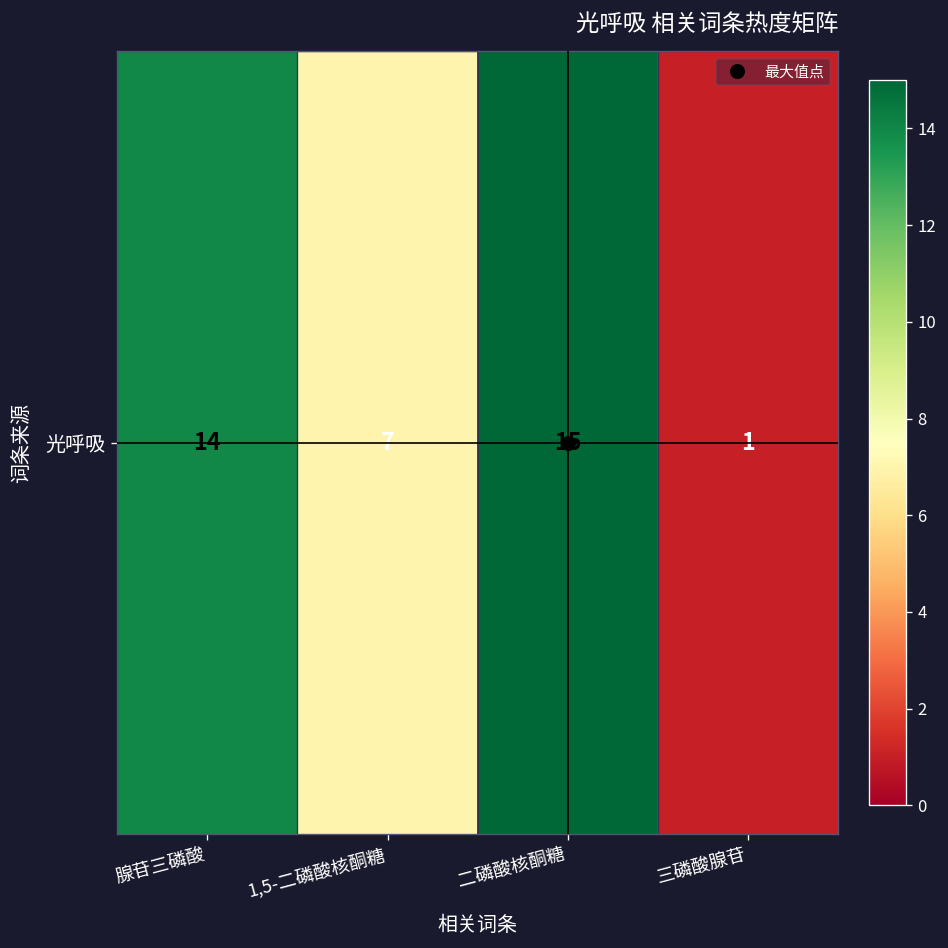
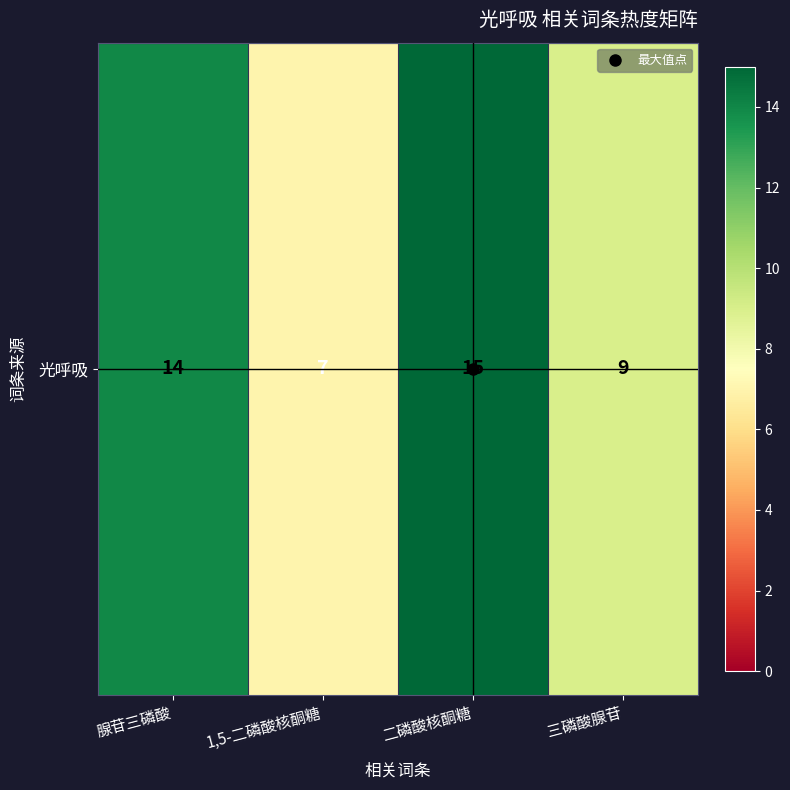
光呼吸, 三磷酸腺苷: 1 -> 9
